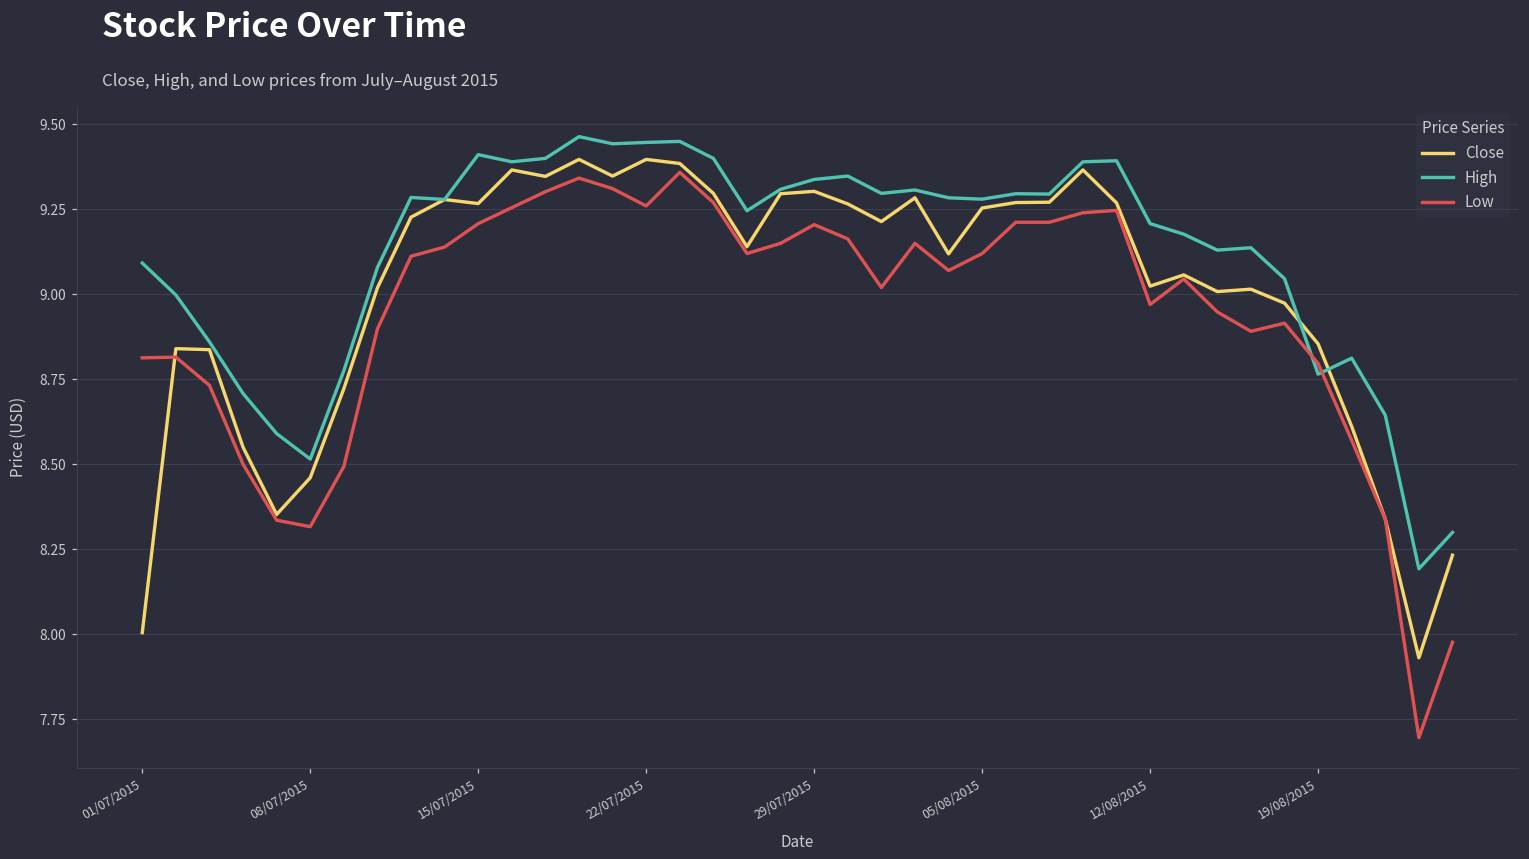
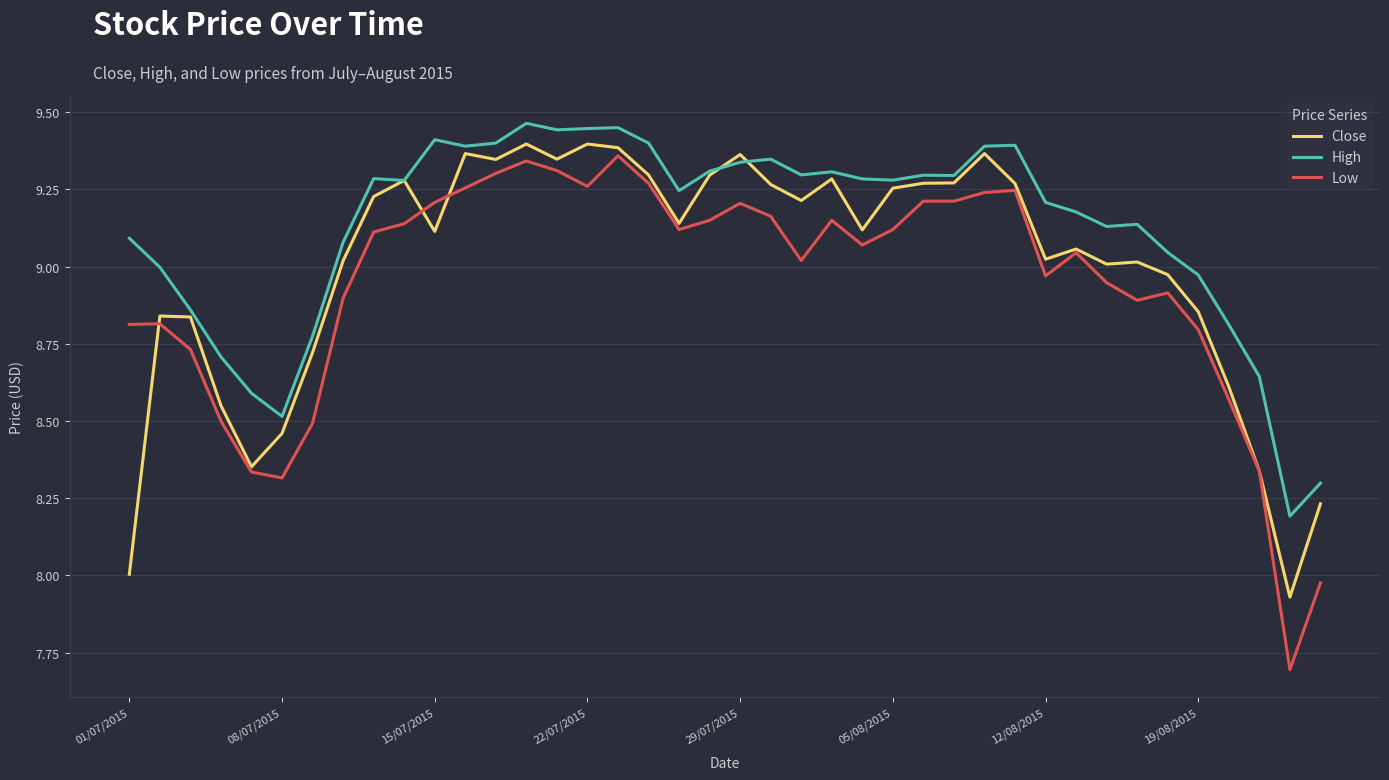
Close, 15/07/2015: 9.27 -> 9.11
Close, 29/07/2015: 9.30 -> 9.36
High, 19/08/2015: 8.77 -> 8.97
